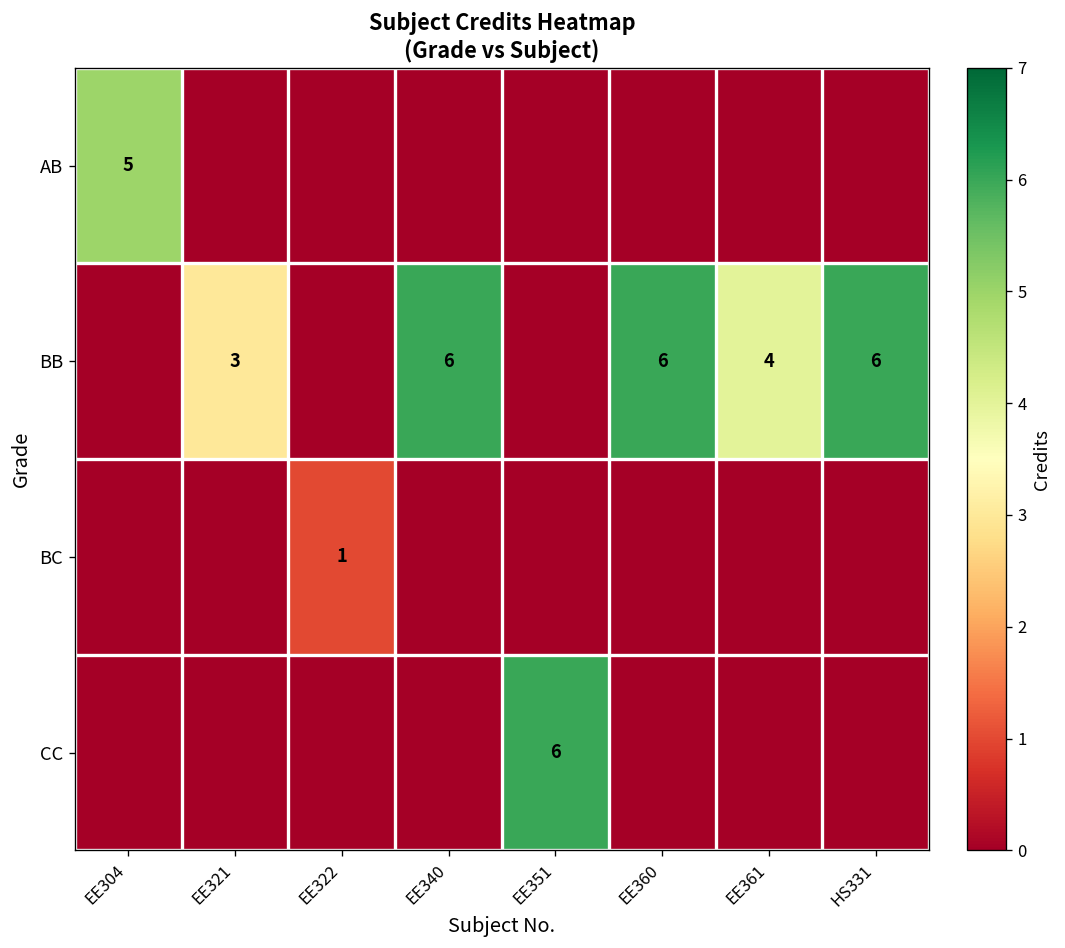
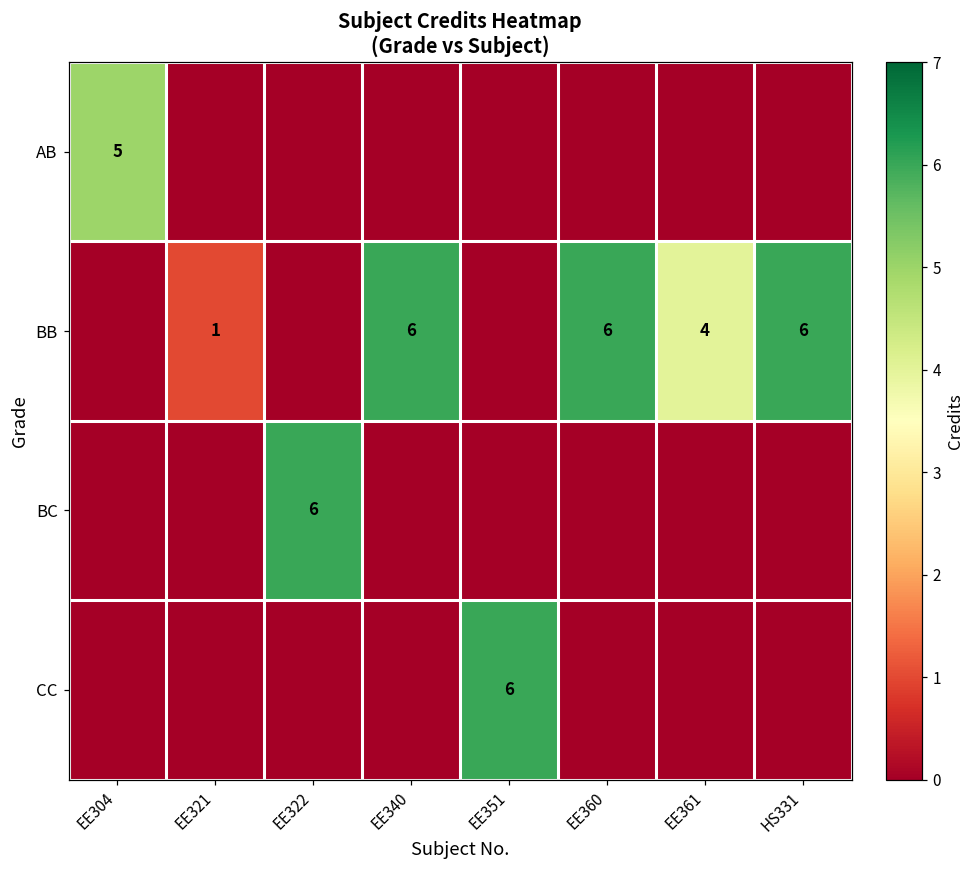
BB, EE321: 3 -> 1
BC, EE322: 1 -> 6
